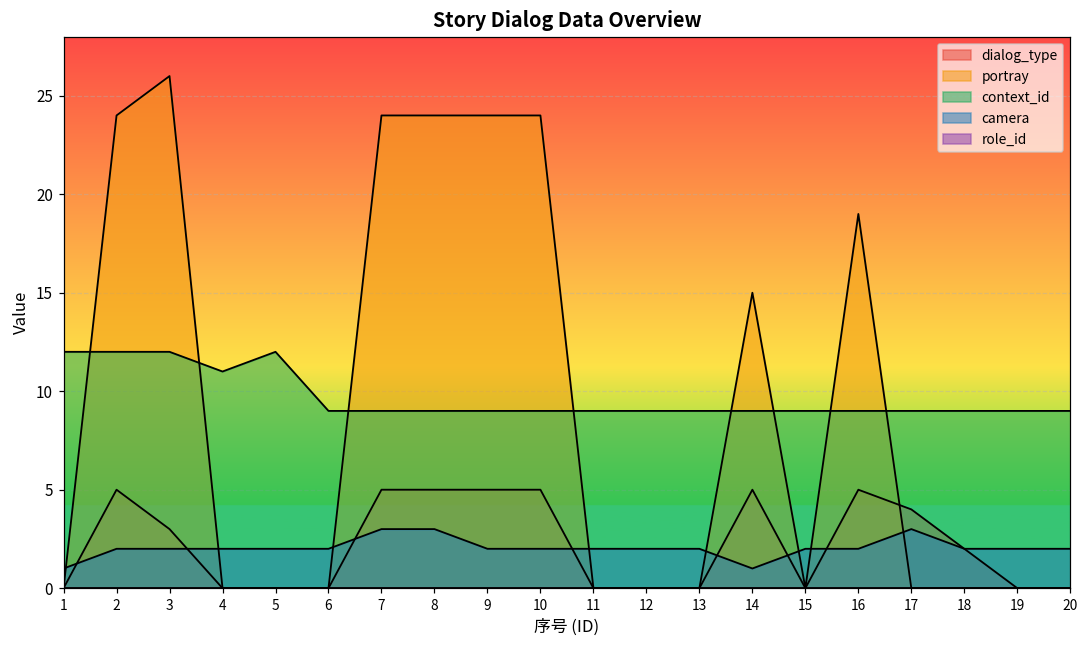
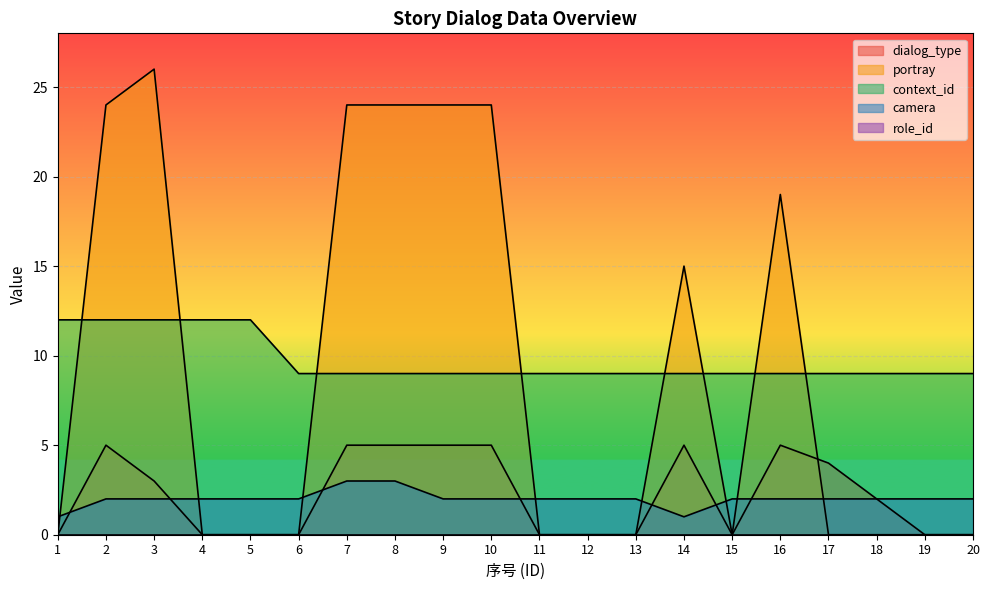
context_id, 4: 11 -> 12
camera, 17: 3 -> 2
